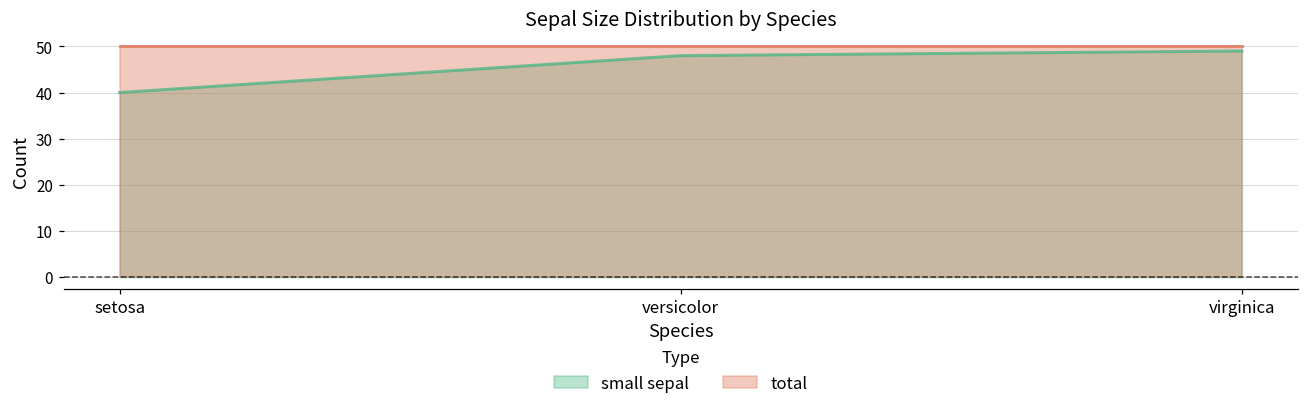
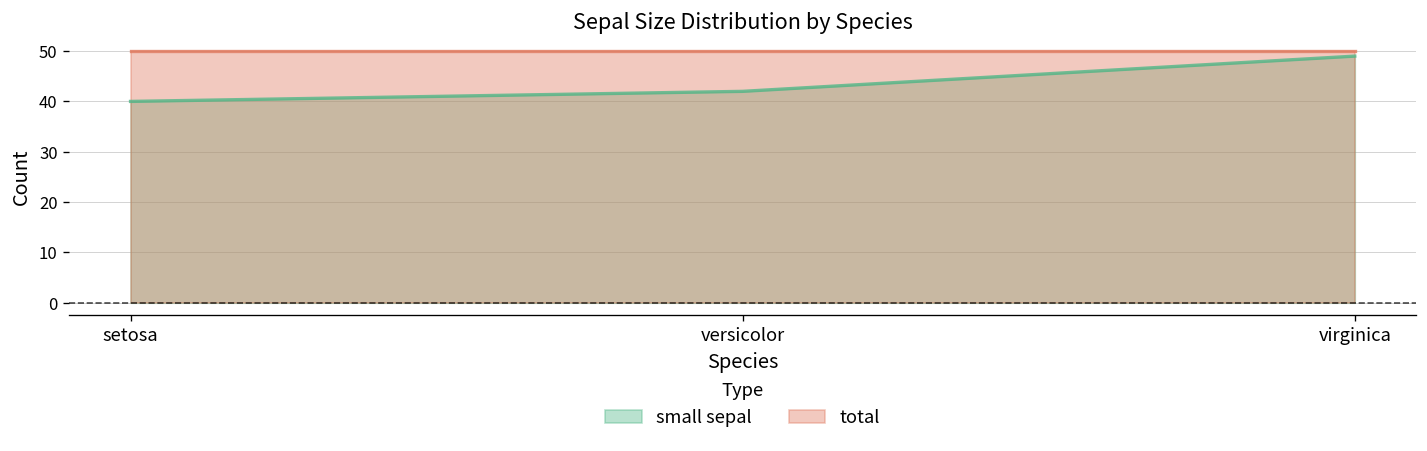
small sepal, versicolor: 48 -> 42
